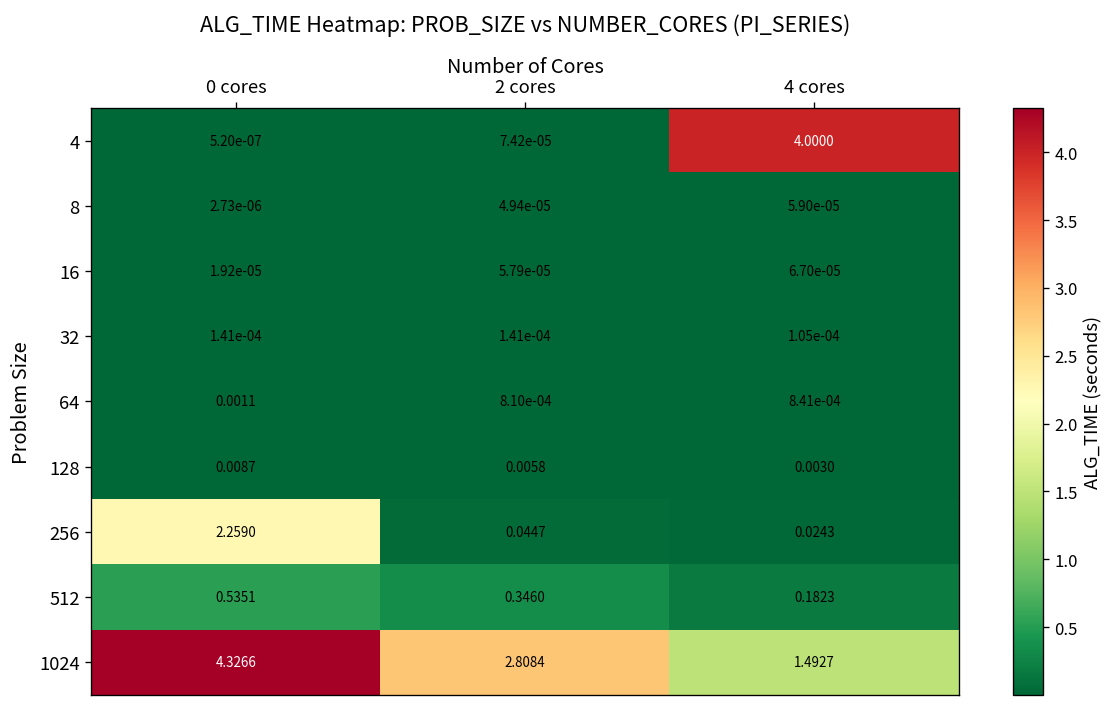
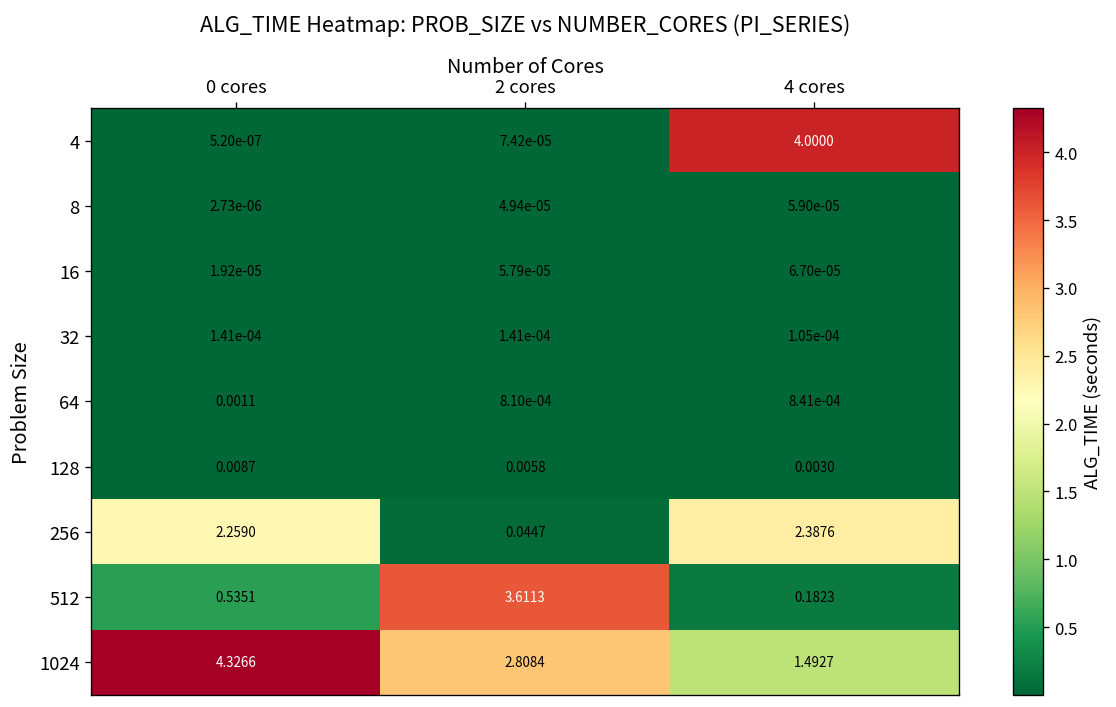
256, 4 cores: 0.0243 -> 2.3876
512, 2 cores: 0.3460 -> 3.6113
